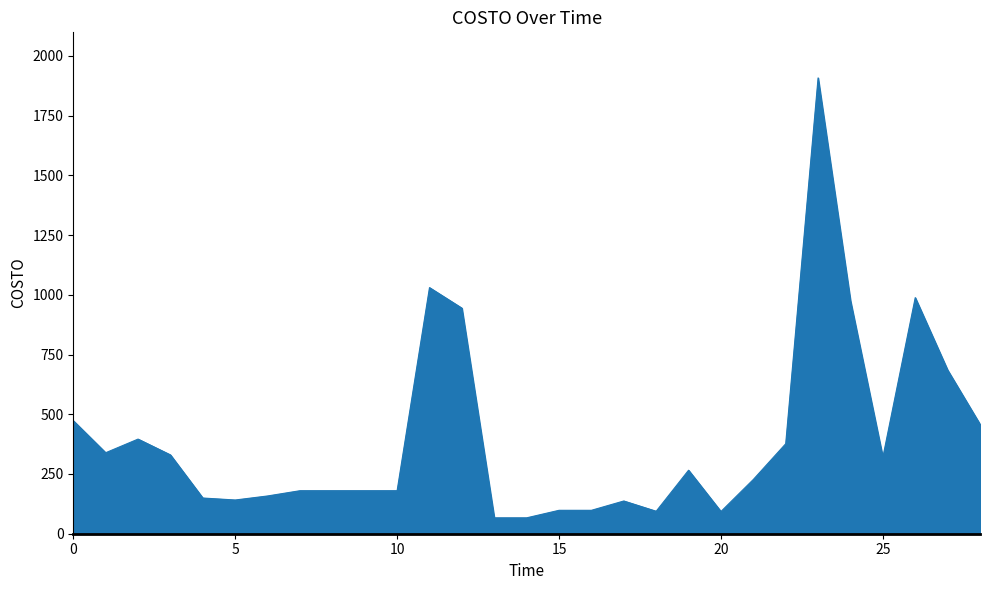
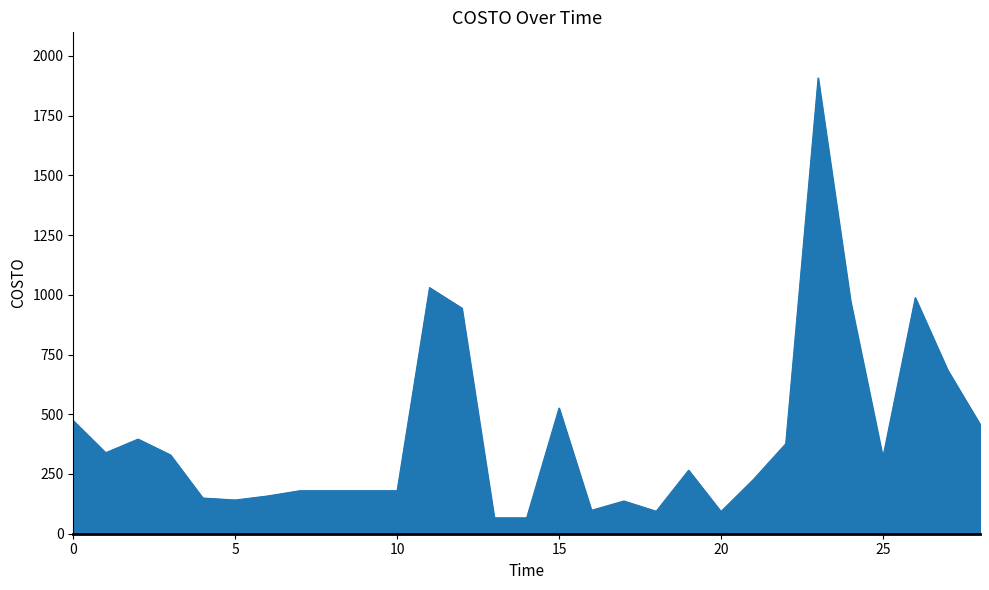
15: 100 -> 530
